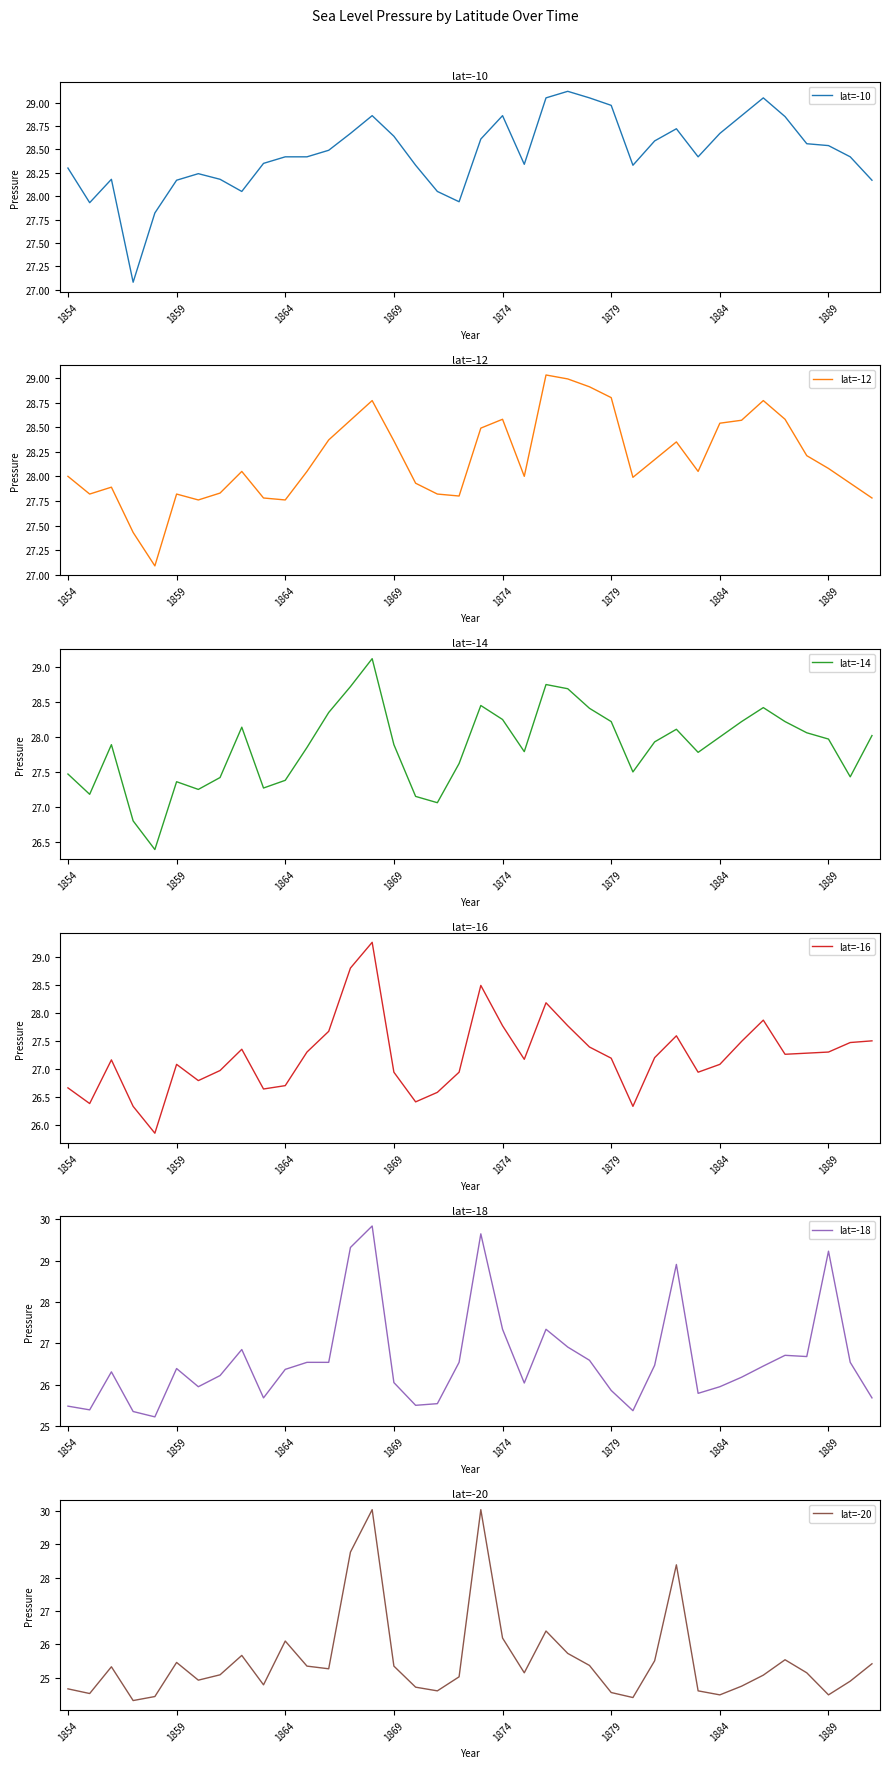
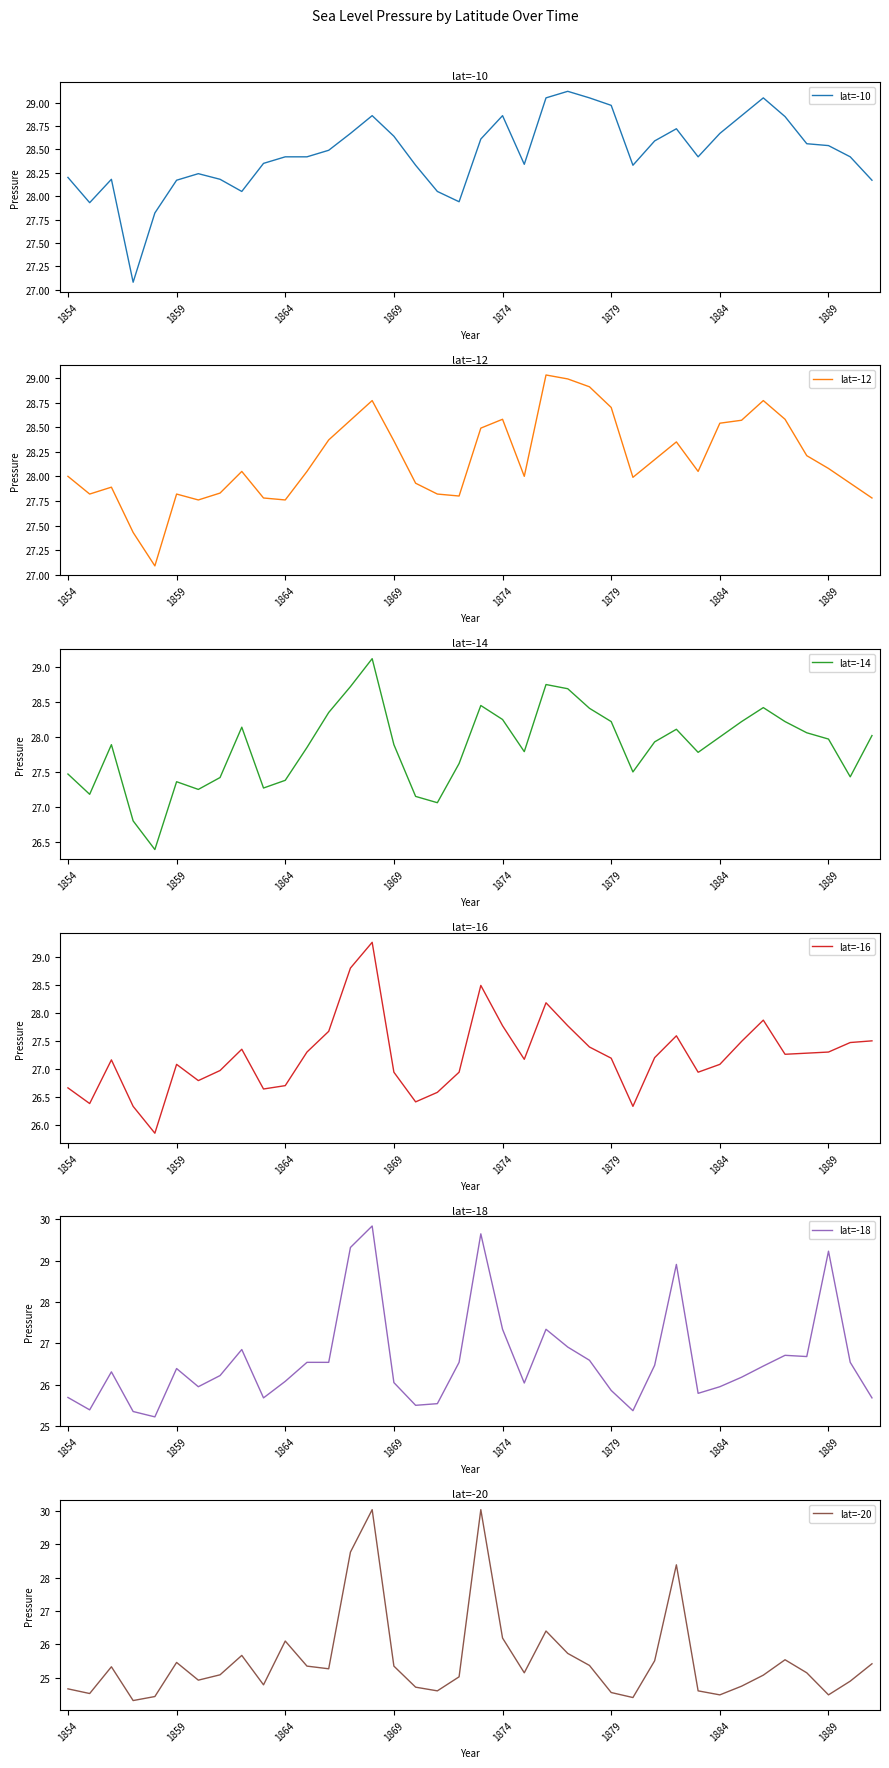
lat=-10, 1854: 28.3 -> 28.2
lat=-12, 1879: 28.8 -> 28.7
lat=-18, 1854: 25.5 -> 25.7
lat=-18, 1864: 26.4 -> 26.1
